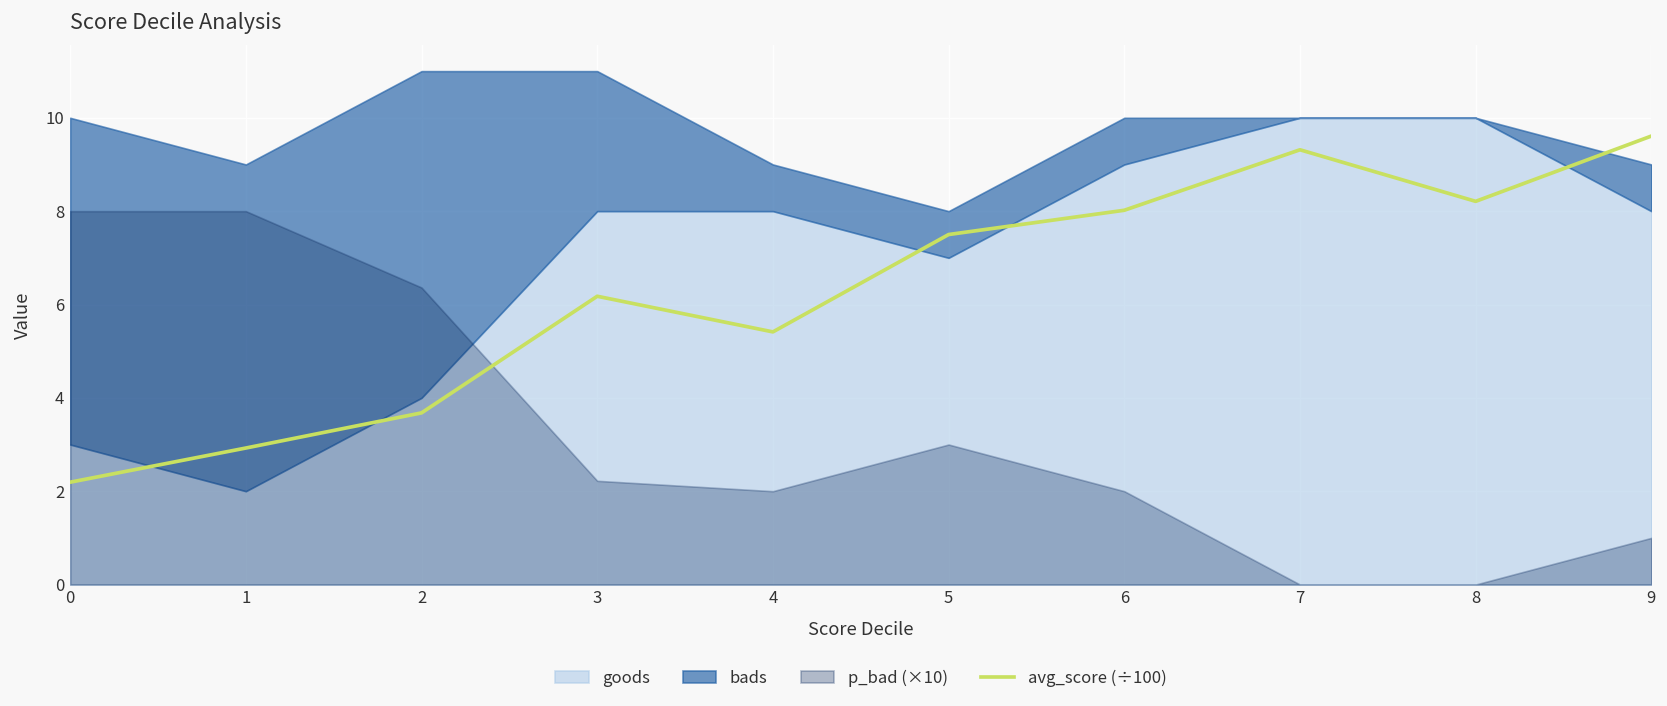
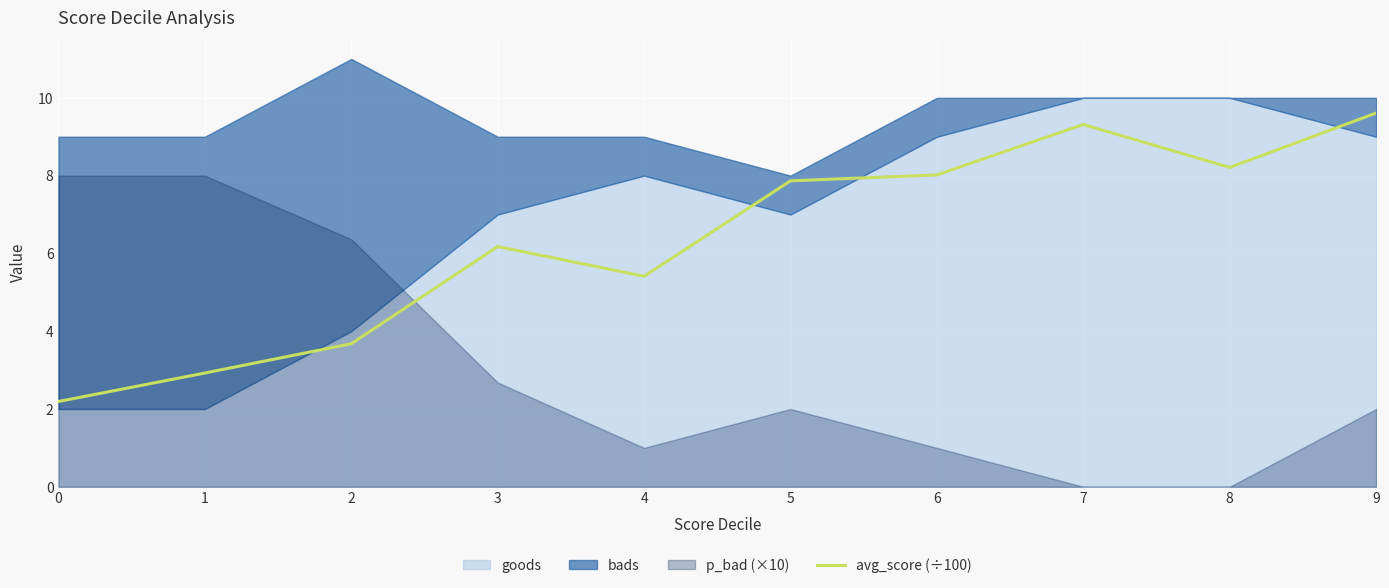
goods, 0: 3 -> 2
goods, 3: 8 -> 7
bads, 3: 3.0 -> 2.0
p_bad (×10), 3: 2.2 -> 2.7
p_bad (×10), 4: 2.0 -> 1.0
avg_score (÷100), 5: 7.5 -> 7.9
p_bad (×10), 5: 3 -> 2
p_bad (×10), 6: 2.0 -> 1.0
goods, 9: 8 -> 9
p_bad (×10), 9: 1.0 -> 2.0
